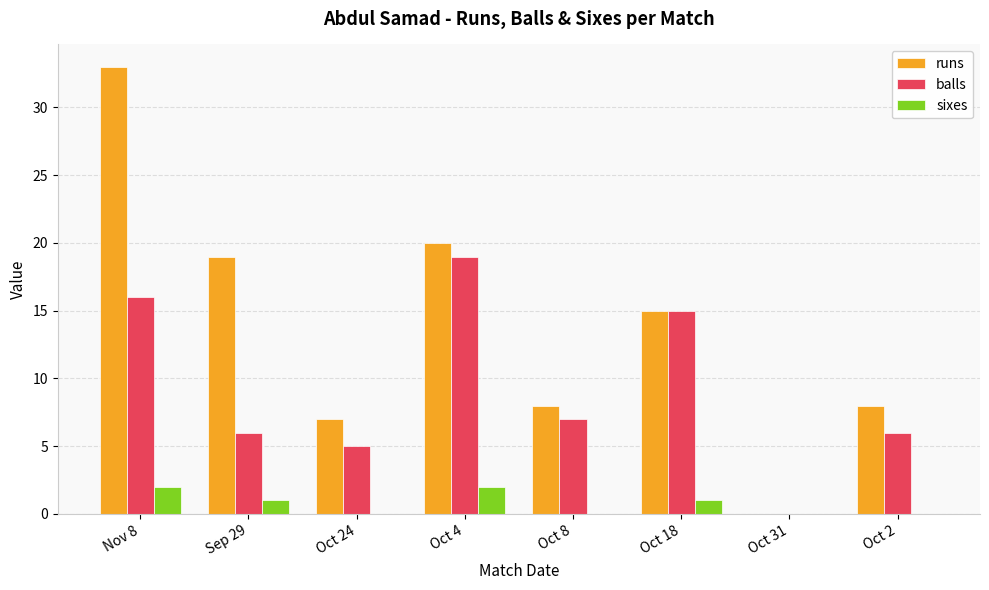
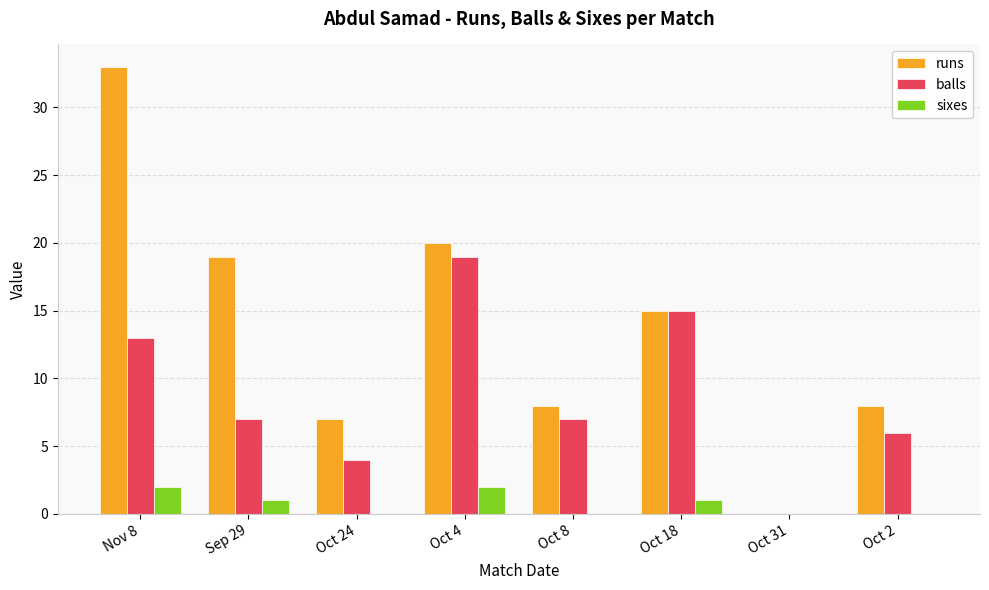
balls, Nov 8: 16 -> 13
balls, Sep 29: 6 -> 7
balls, Oct 24: 5 -> 4
